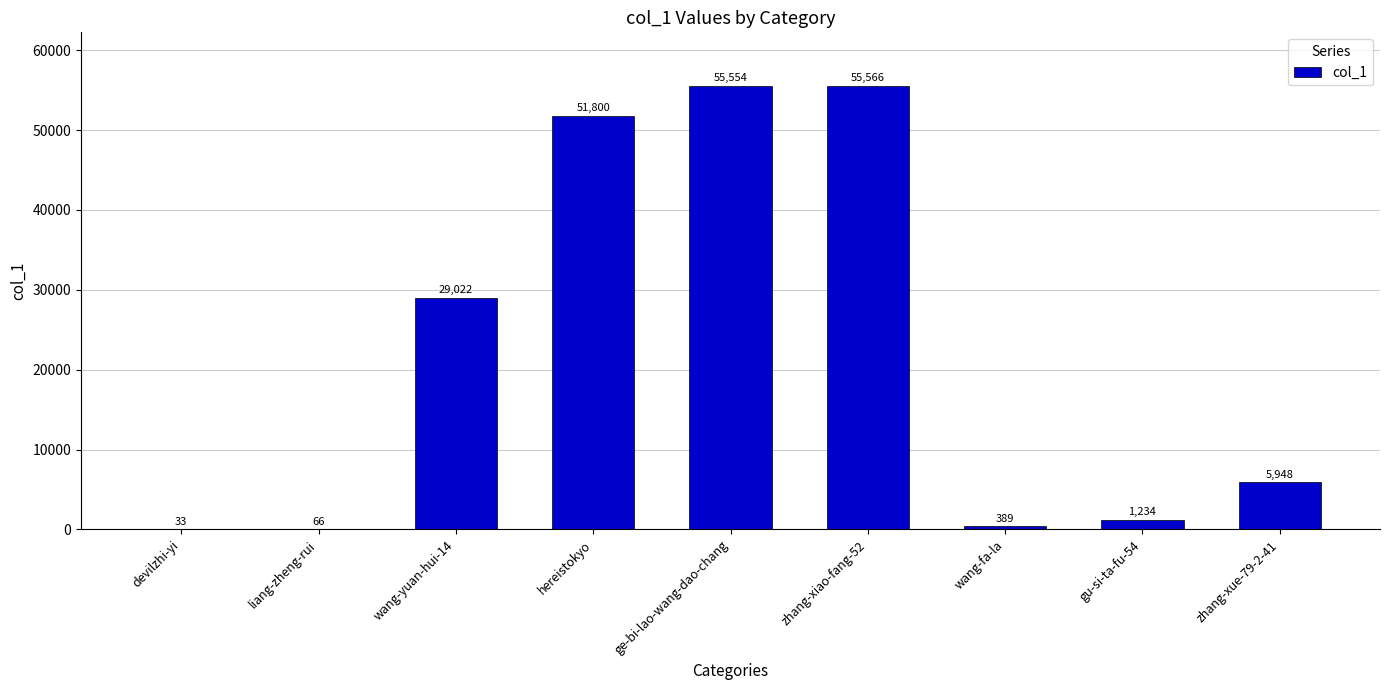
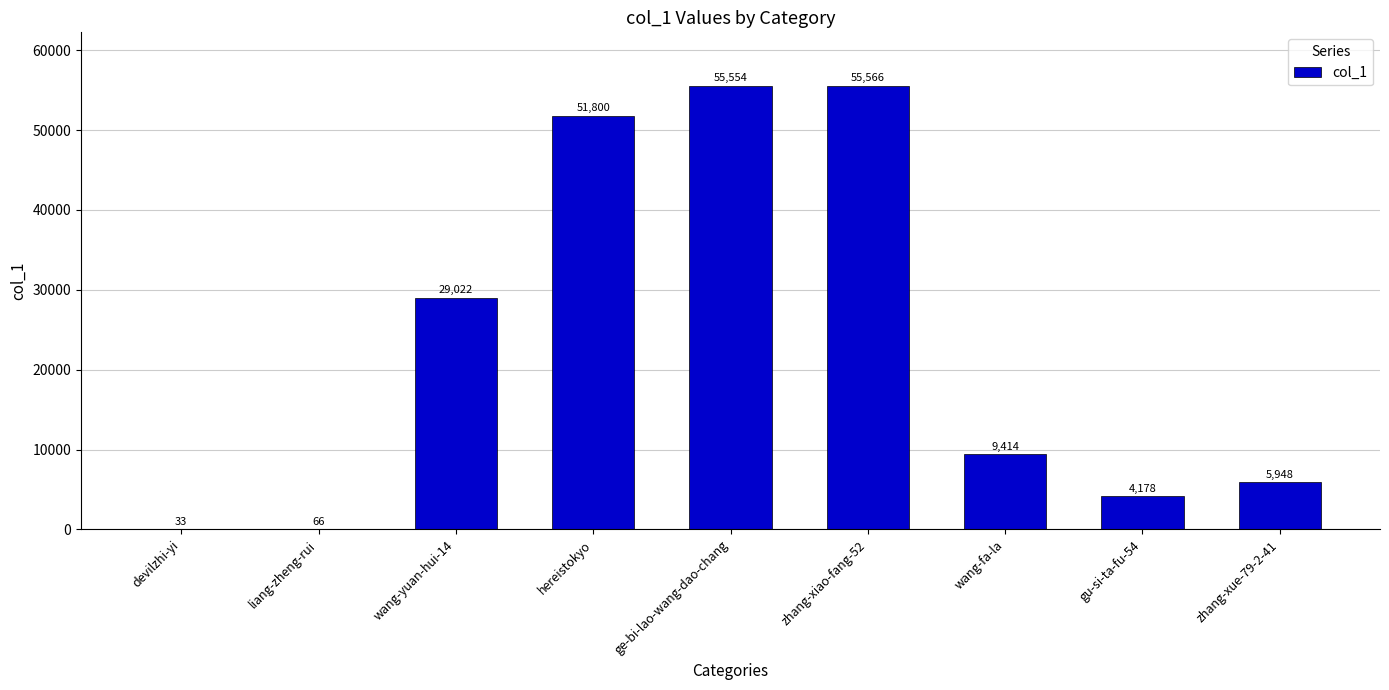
wang-fa-la: 389 -> 9,414
gu-si-ta-fu-54: 1,234 -> 4,178
